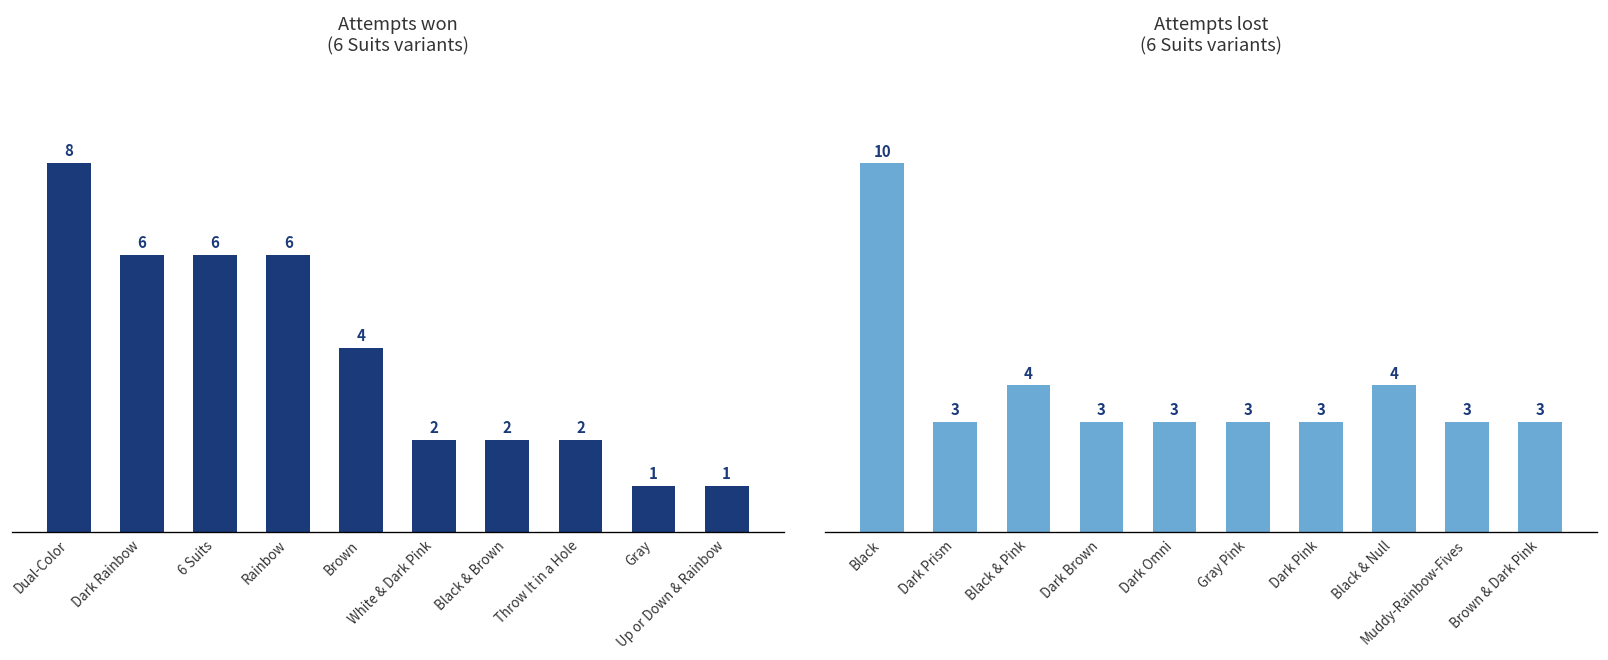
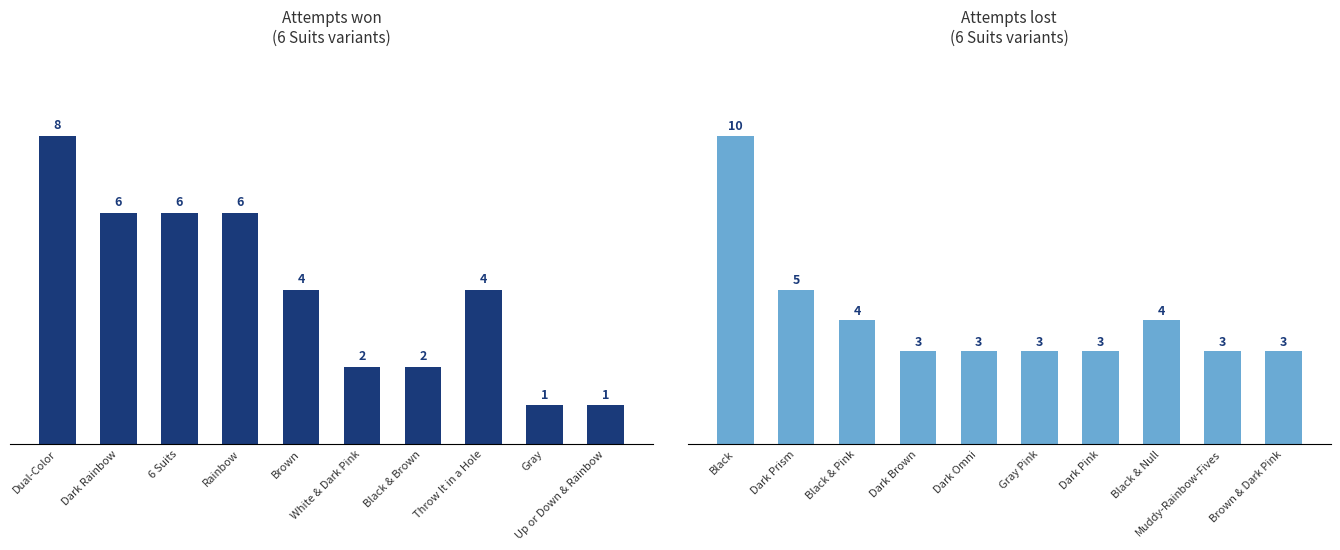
Attempts won (6 Suits variants), Throw It in a Hole: 2 -> 4
Attempts lost (6 Suits variants), Dark Prism: 3 -> 5
